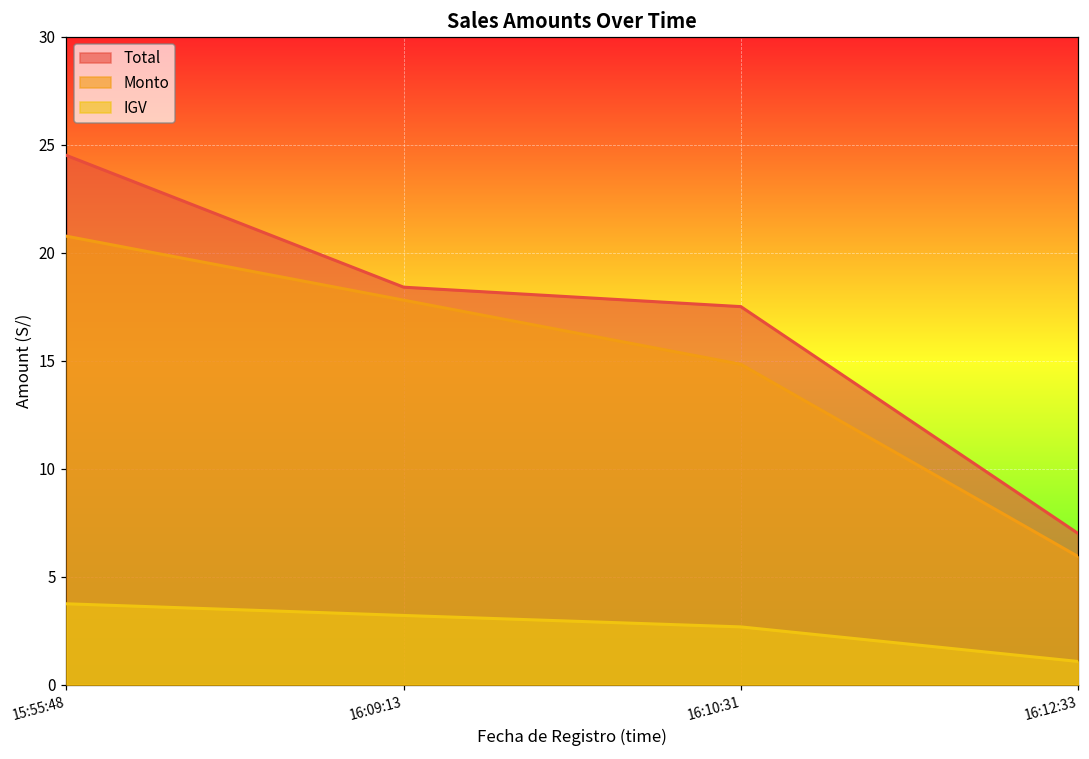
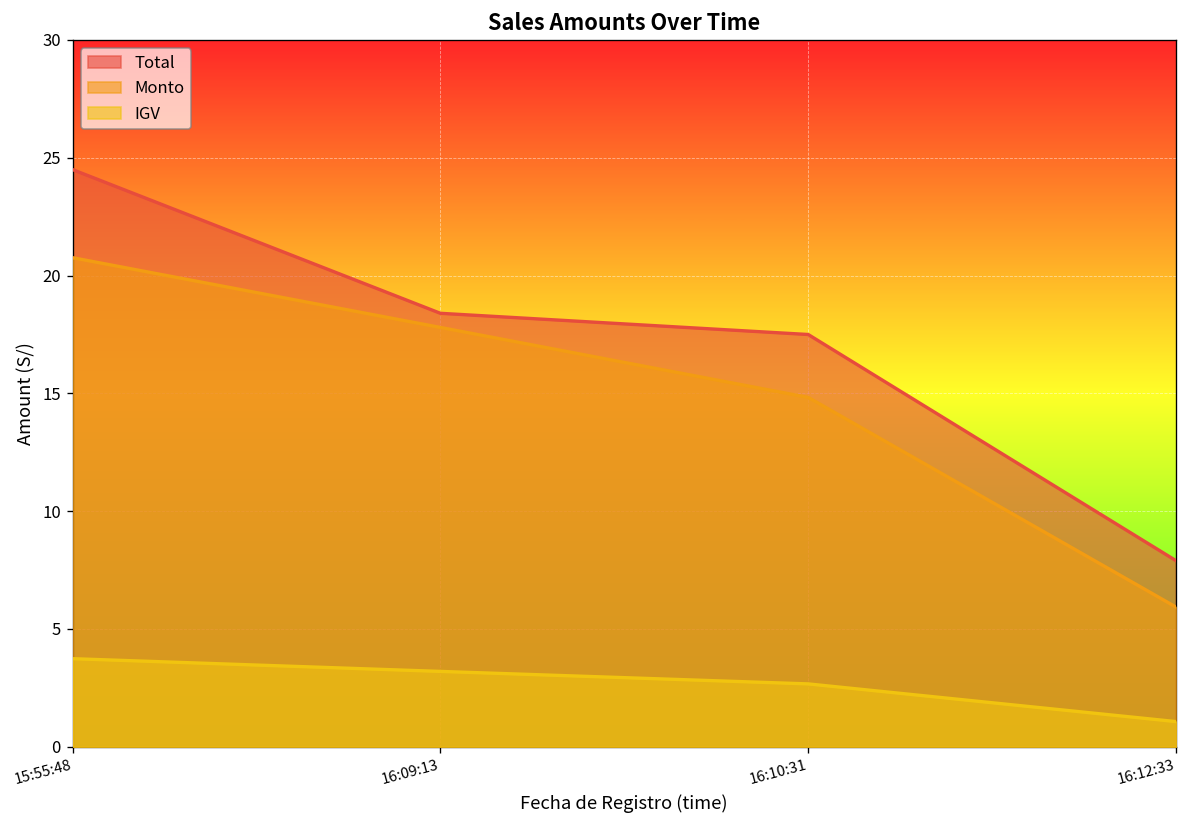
Total, 16:12:33: 7.0 -> 7.9
